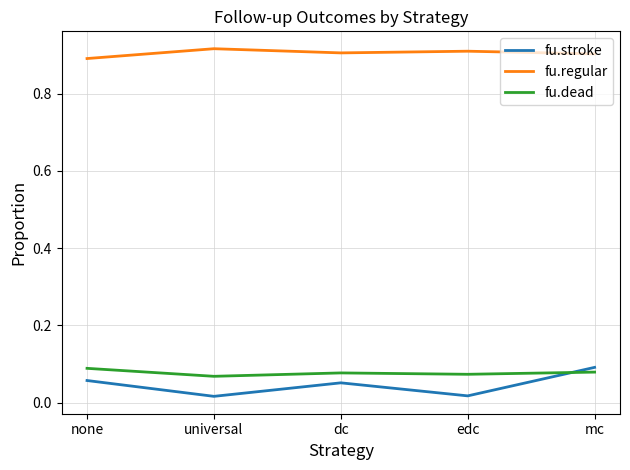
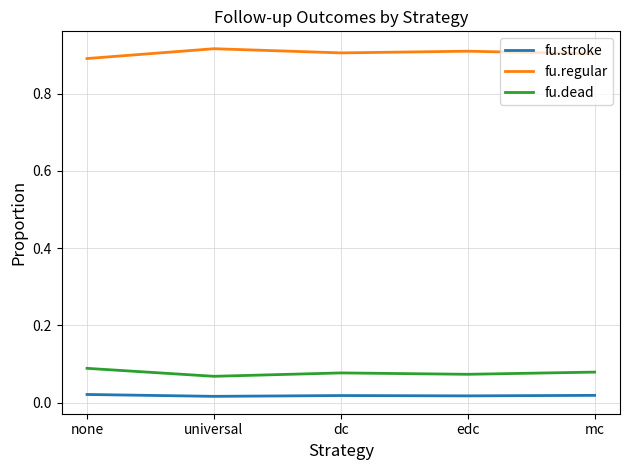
fu.stroke, none: 0.06 -> 0.02
fu.stroke, dc: 0.05 -> 0.02
fu.stroke, mc: 0.09 -> 0.02
